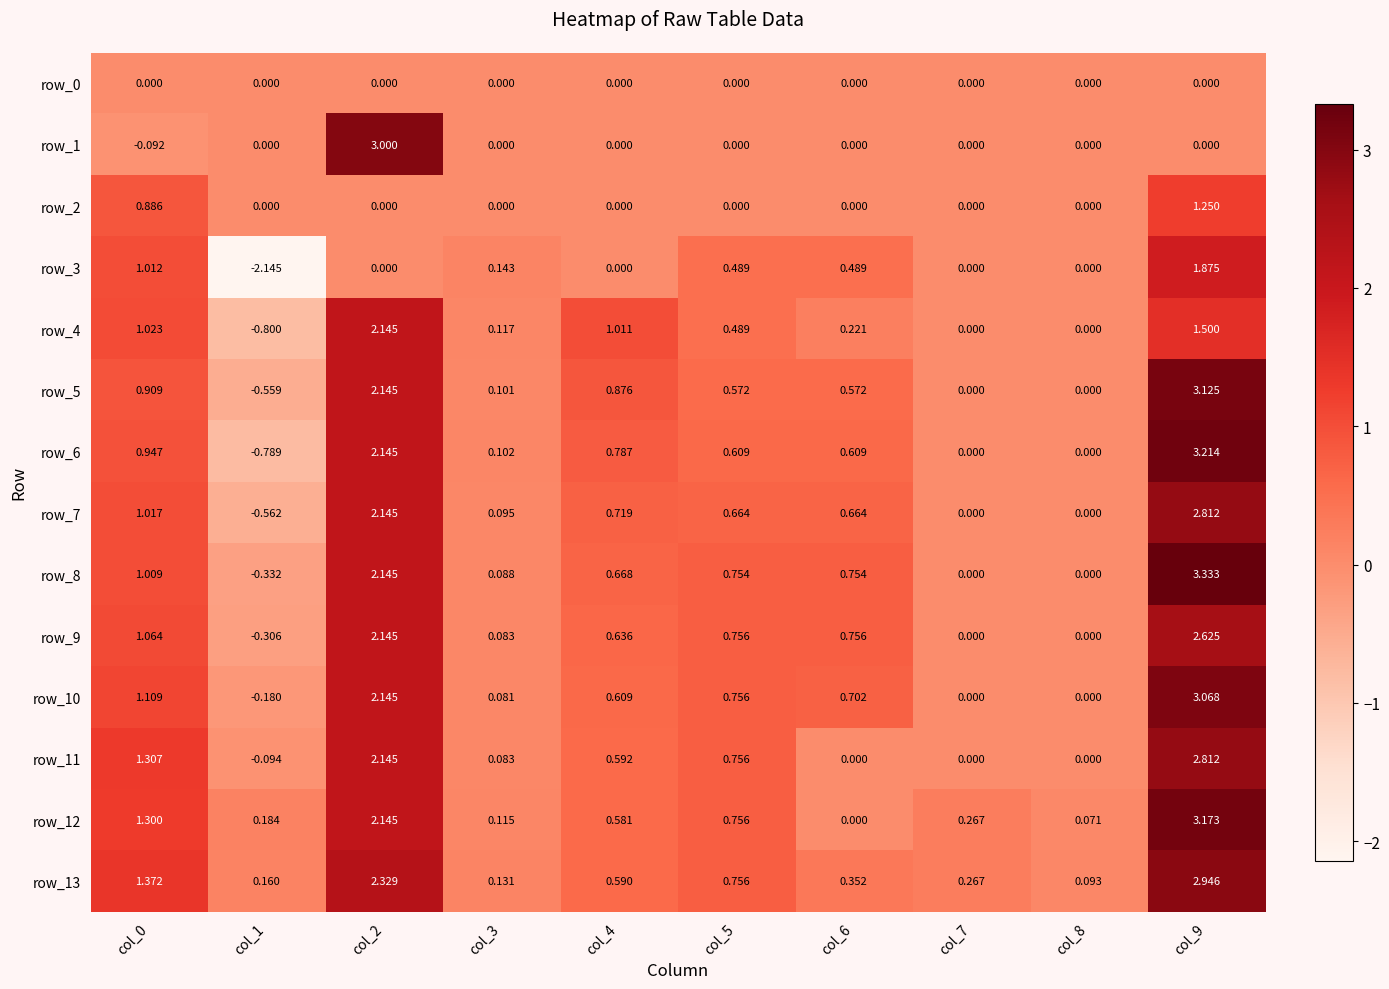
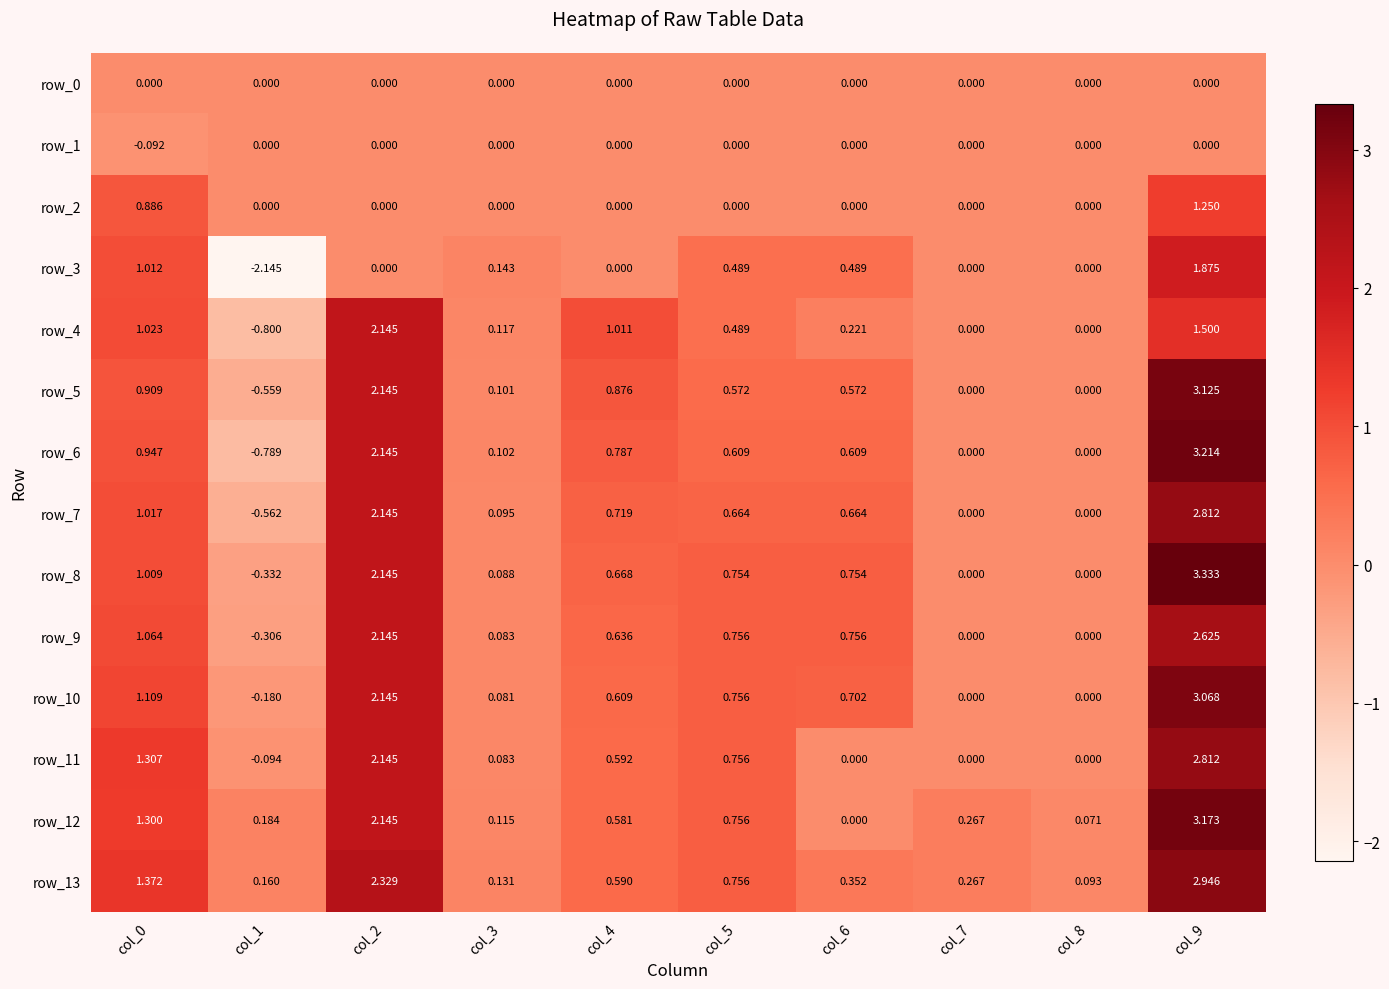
row_1, col_2: 3.000 -> 0.000
